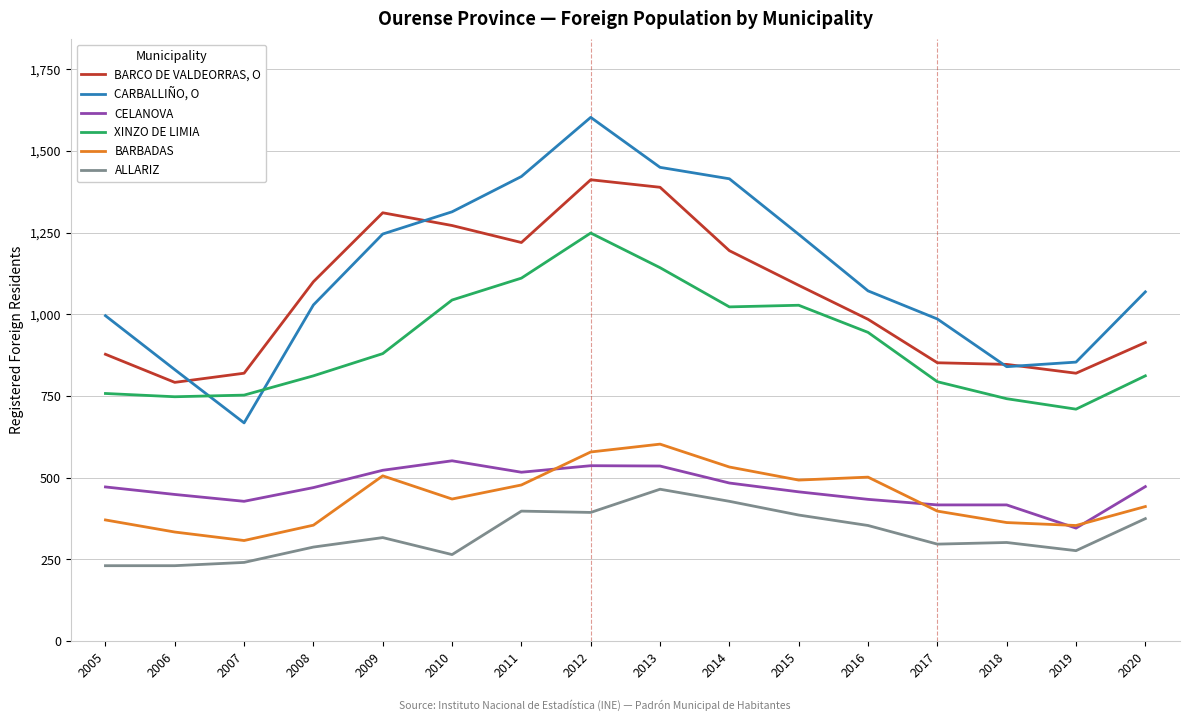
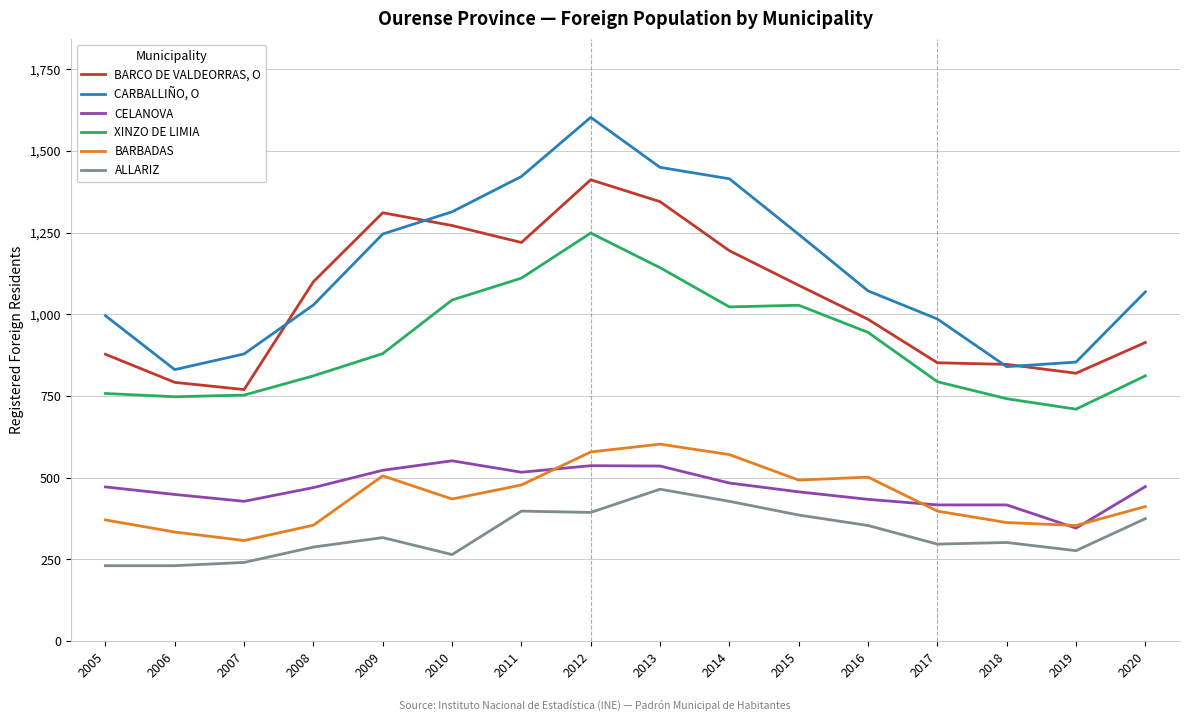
BARCO DE VALDEORRAS, O, 2007: 820 -> 770
CARBALLIÑO, O, 2007: 670 -> 880
BARCO DE VALDEORRAS, O, 2013: 1,390 -> 1,350
BARBADAS, 2014: 530 -> 570
